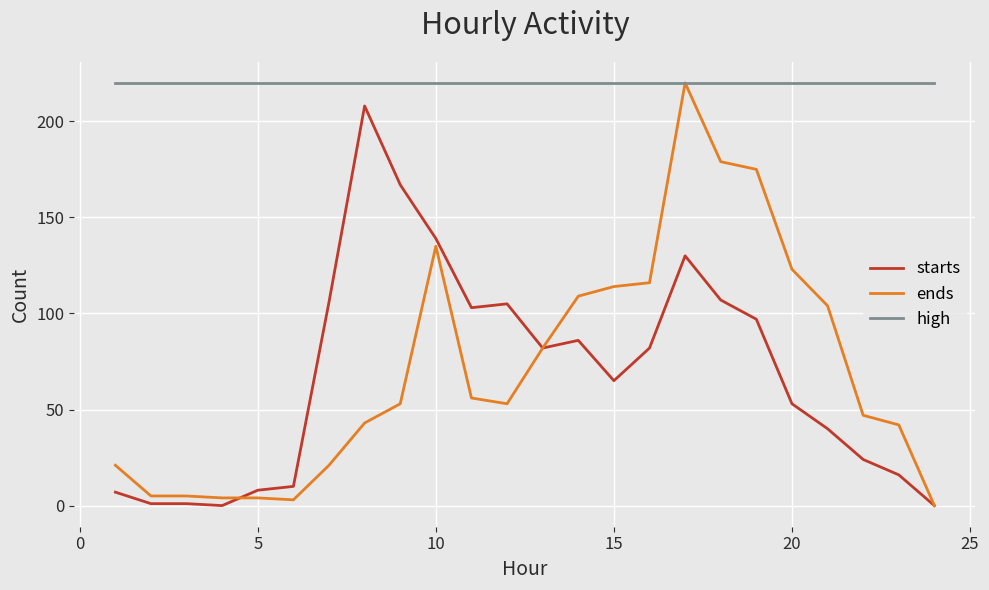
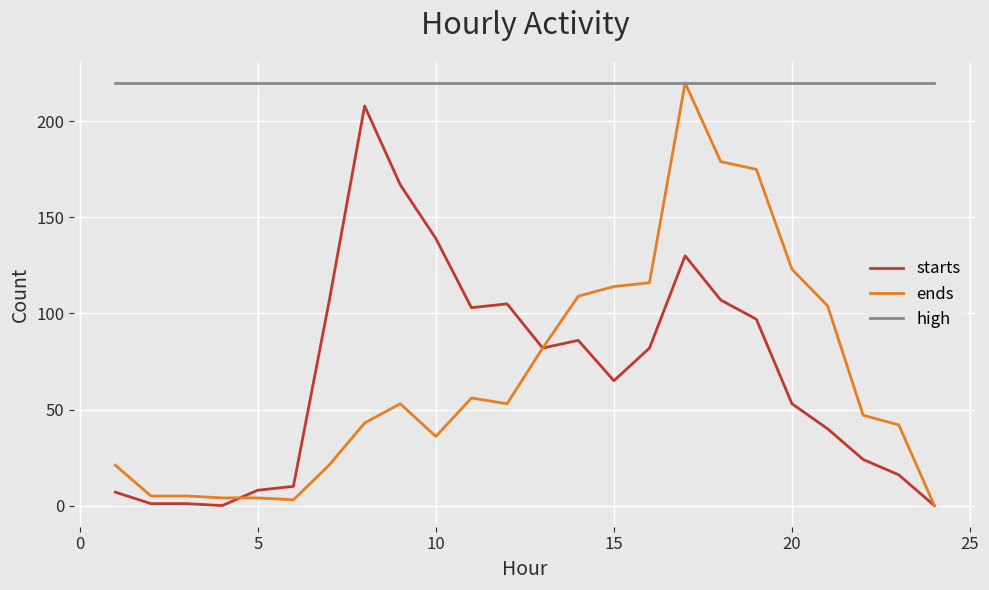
ends, 10: 135 -> 36
